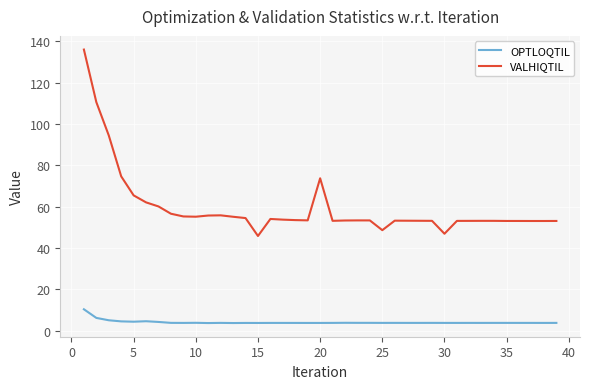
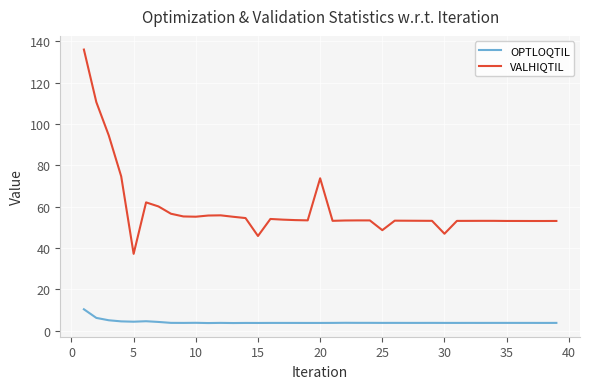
VALHIQTIL, 5: 65 -> 37
